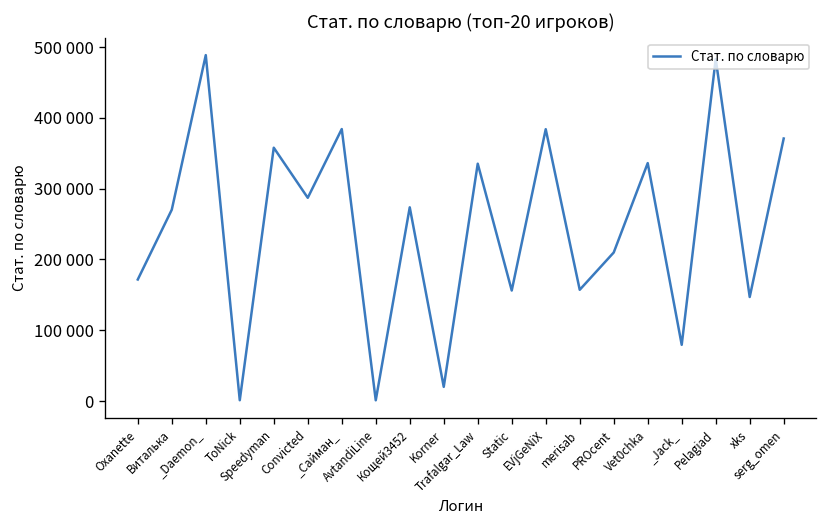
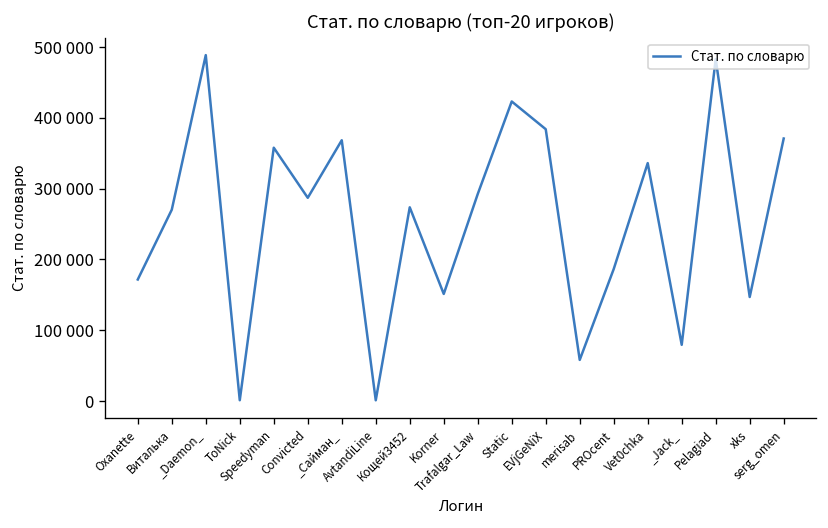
_Сайман_: 380000 -> 370000
Korner: 20000 -> 150000
Trafalgar_Law: 340000 -> 290000
Static: 160000 -> 420000
merisab: 160000 -> 60000
PROcent: 210000 -> 190000
